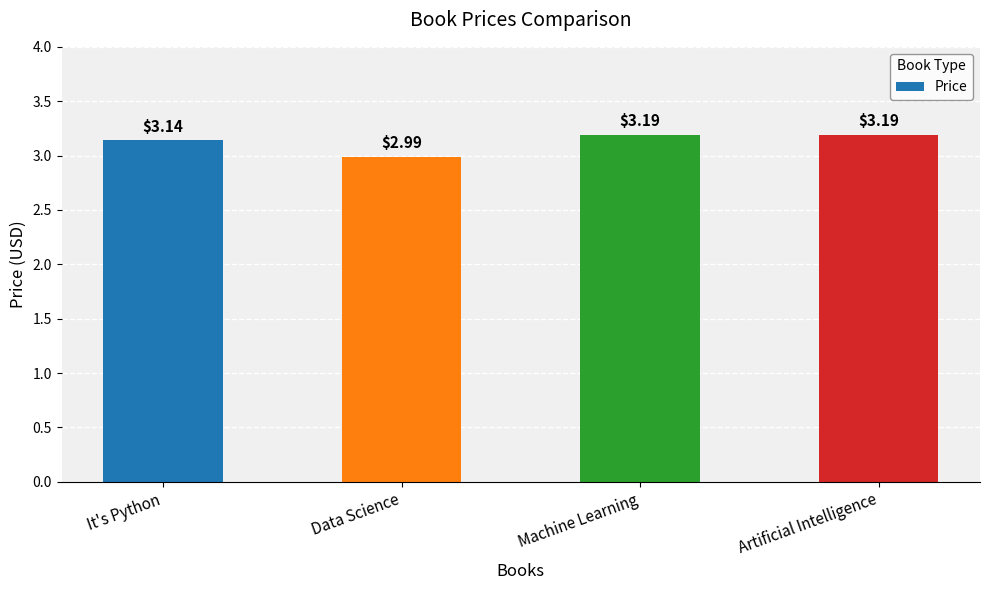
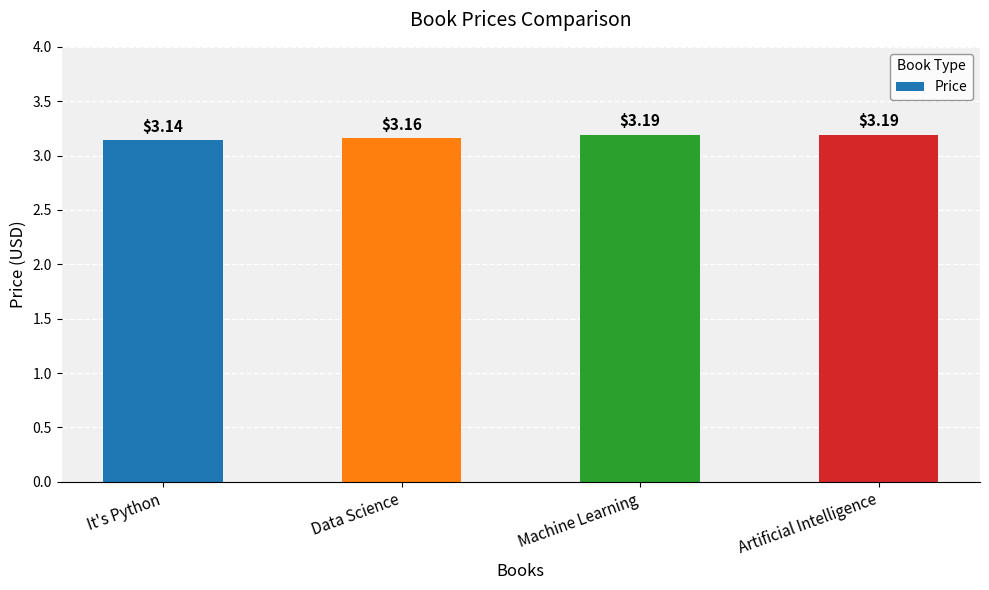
Data Science: $2.99 -> $3.16
